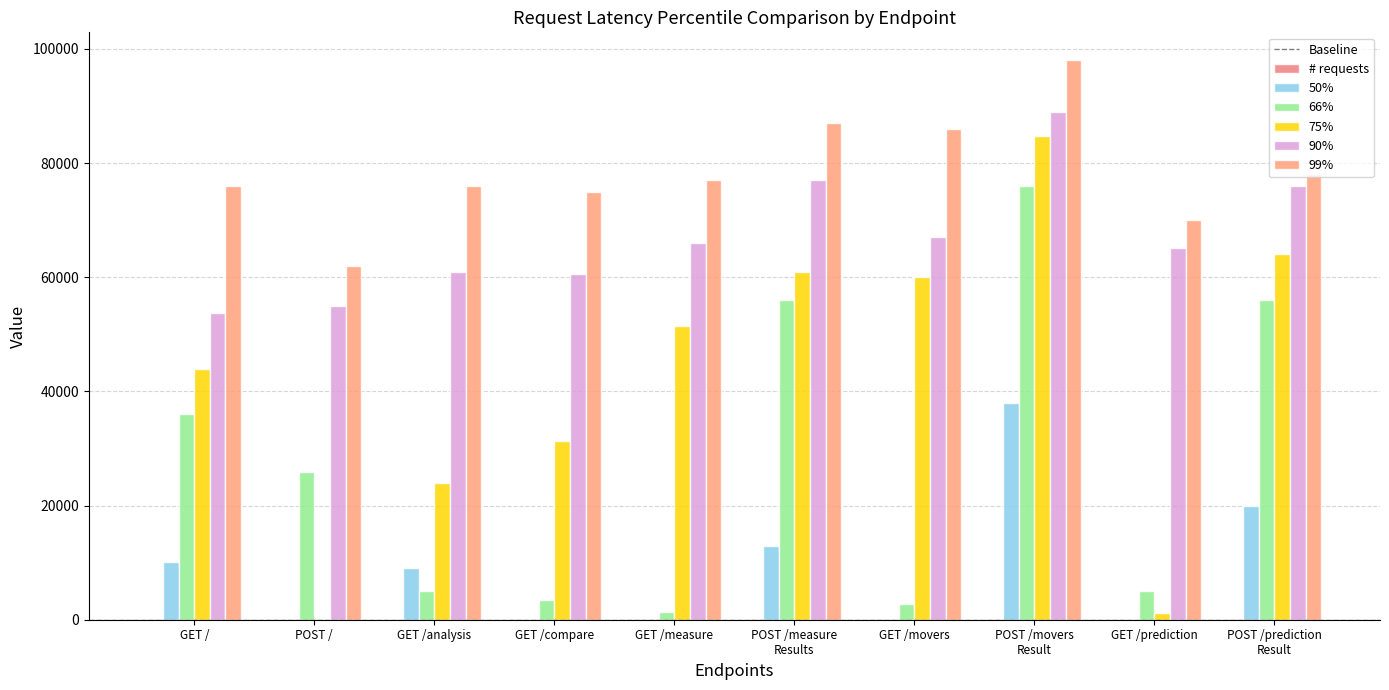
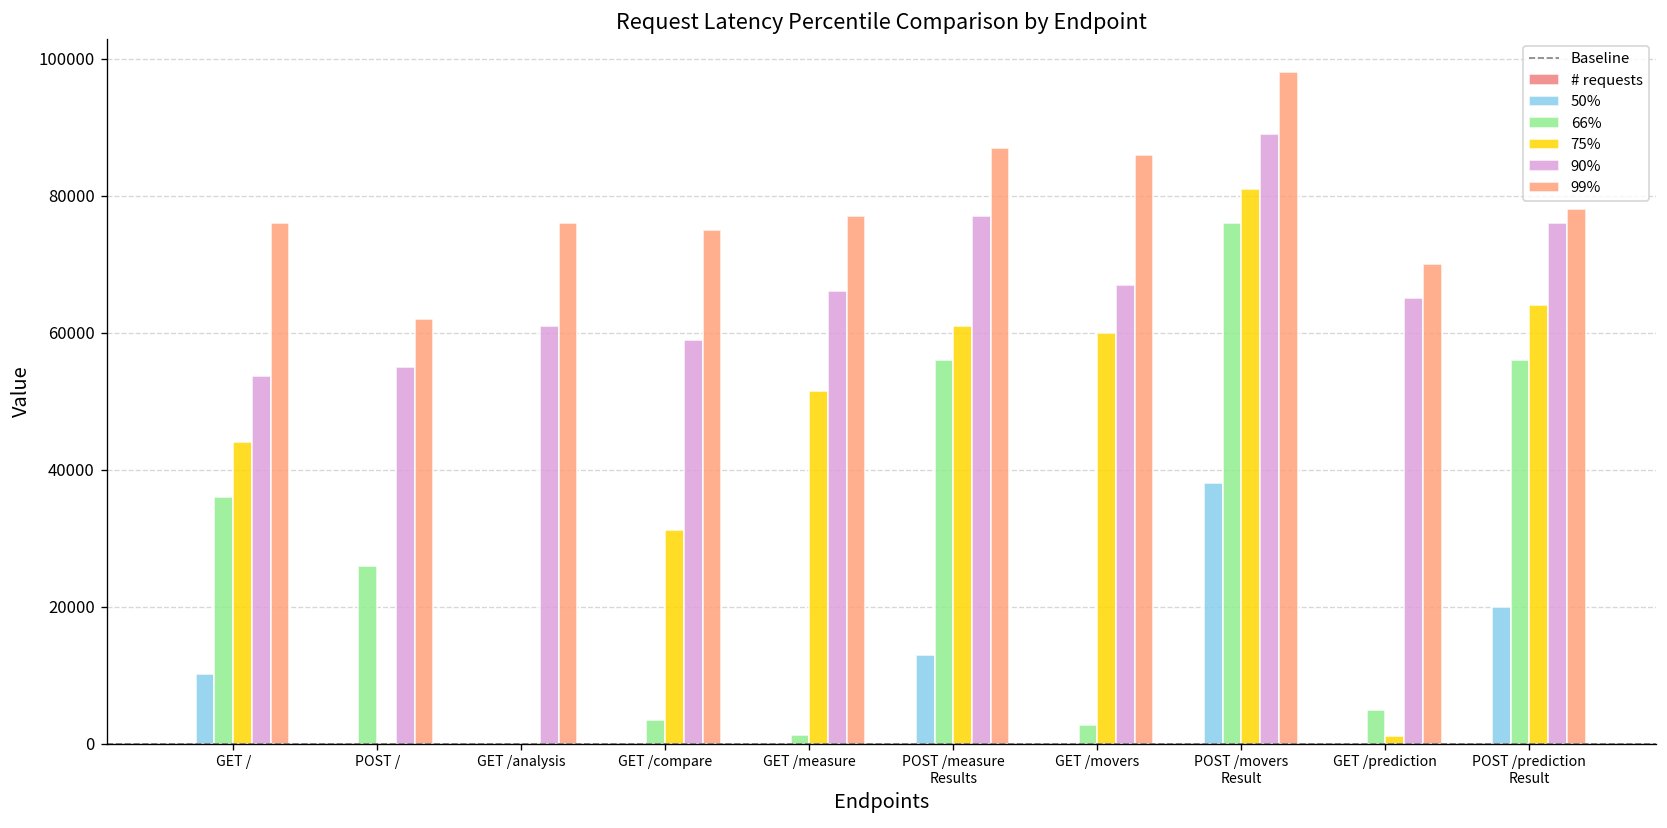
50%, GET /analysis: 9000 -> 0
66%, GET /analysis: 5000 -> 0
75%, GET /analysis: 24000 -> 0
90%, GET /compare: 61000 -> 59000
75%, POST /movers Result: 85000 -> 81000
